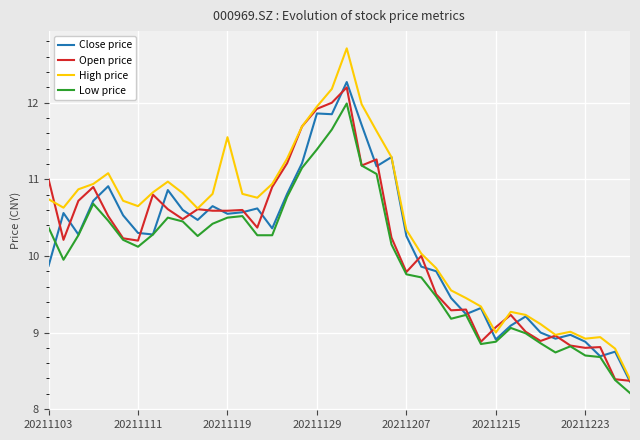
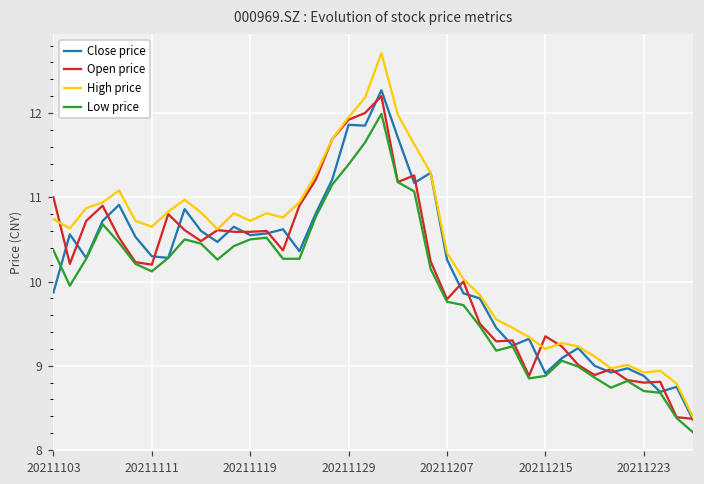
High price, 20211119: 11.6 -> 10.7
Open price, 20211215: 9.1 -> 9.4
High price, 20211215: 9.0 -> 9.2
